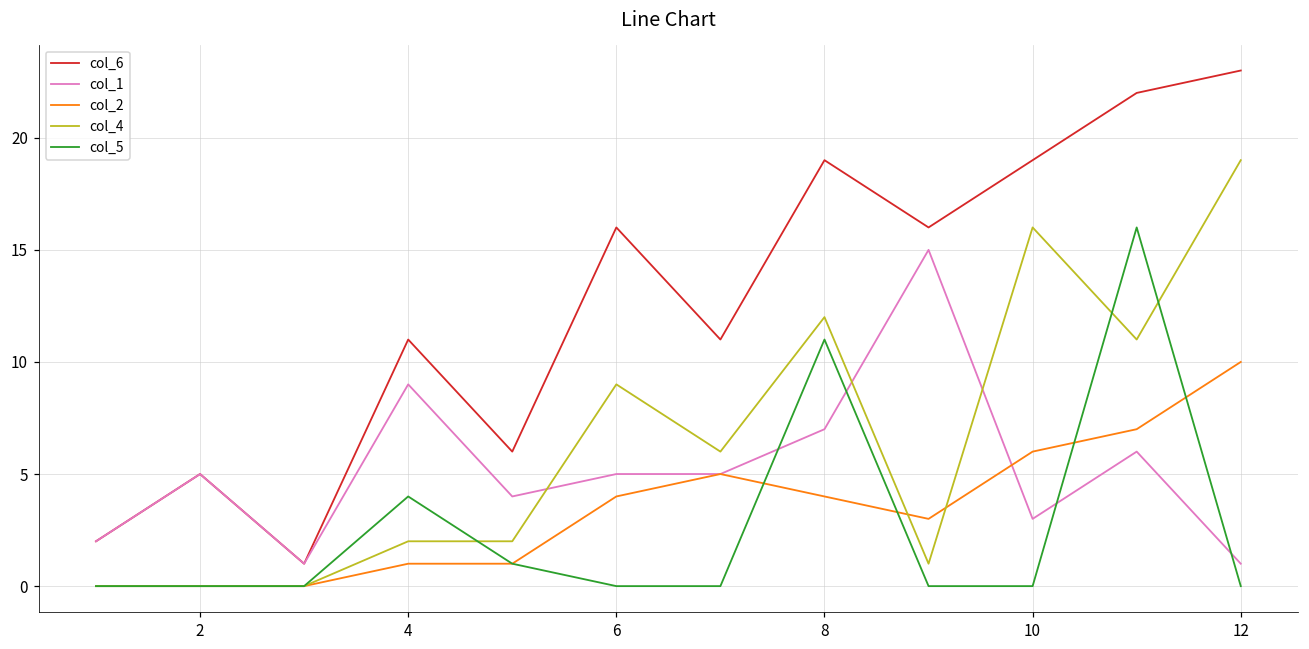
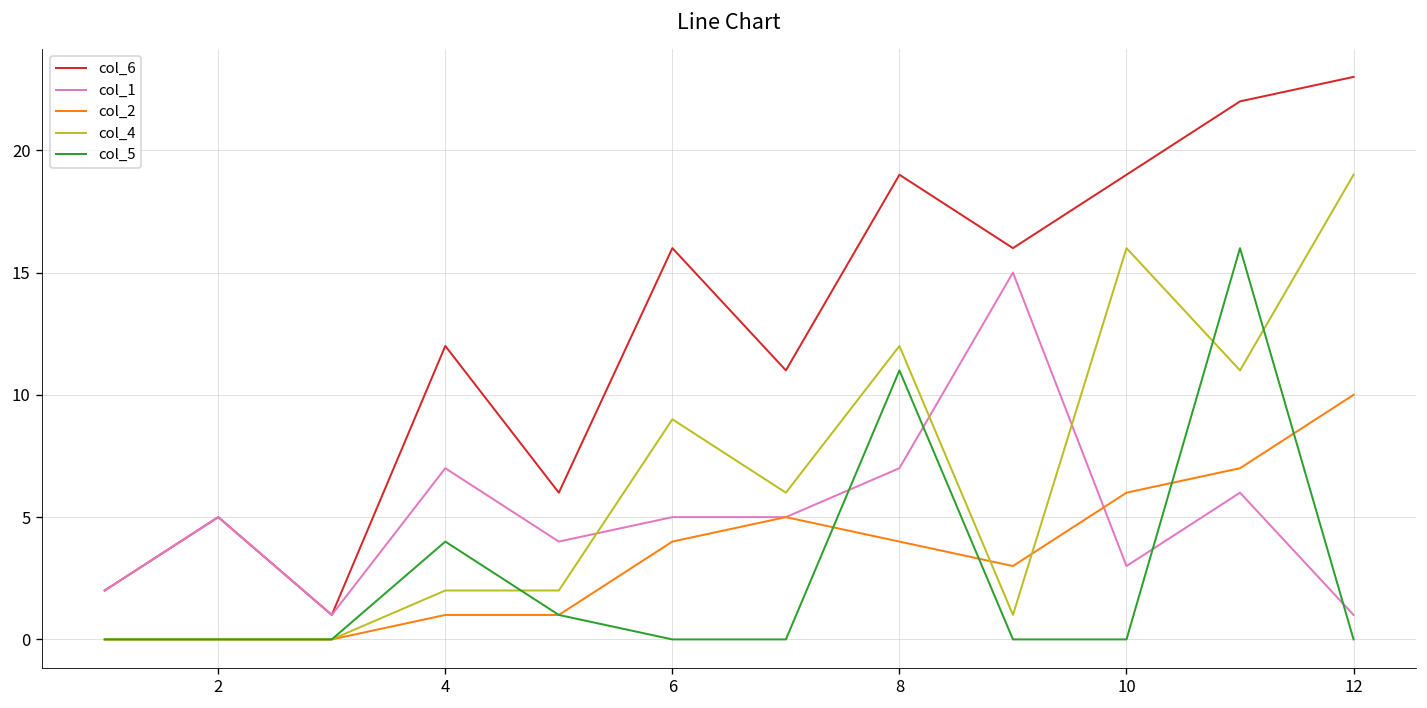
col_6, 4: 11 -> 12
col_1, 4: 9 -> 7
